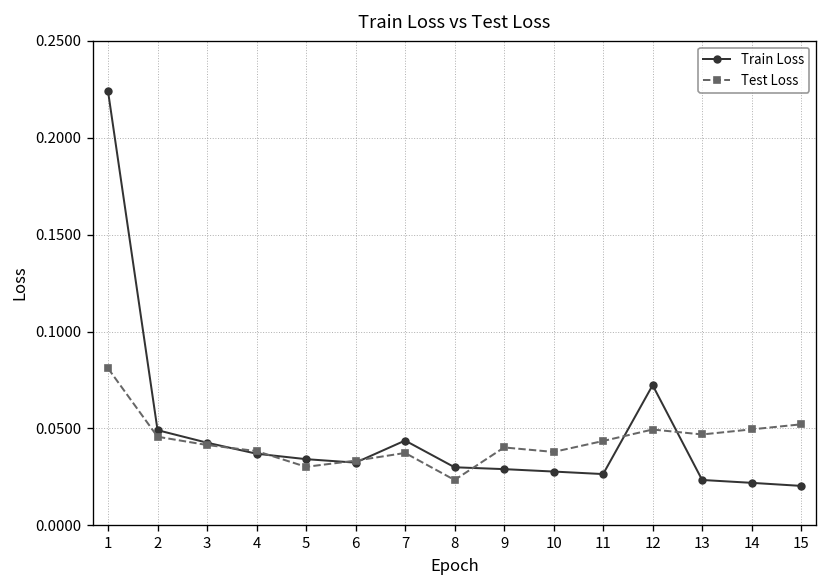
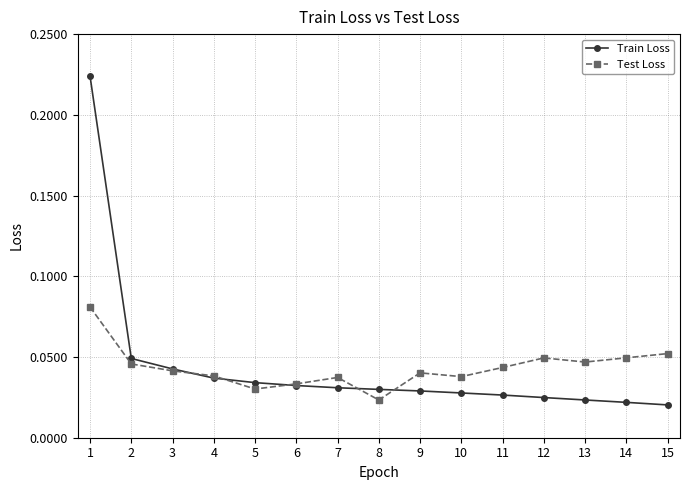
Train Loss, 7: 0.044 -> 0.031
Train Loss, 12: 0.072 -> 0.025
